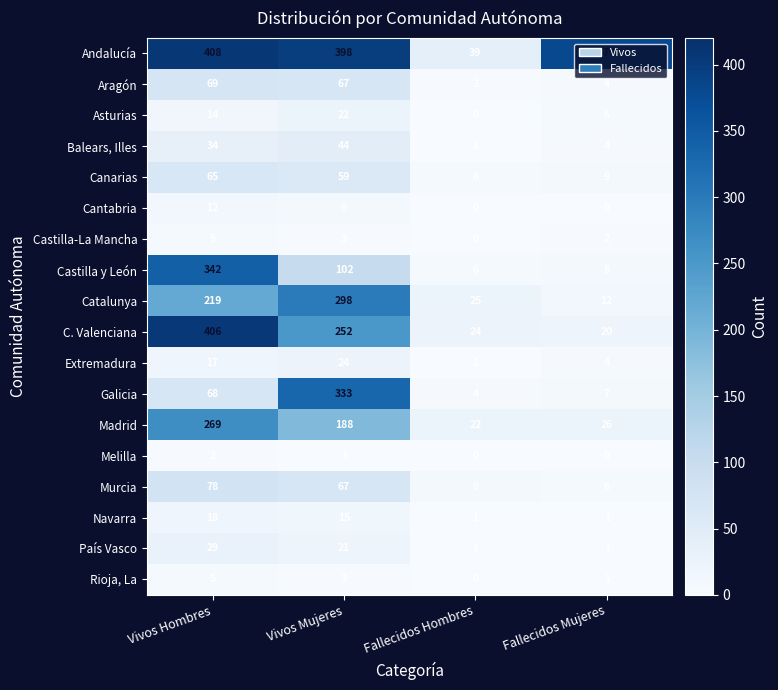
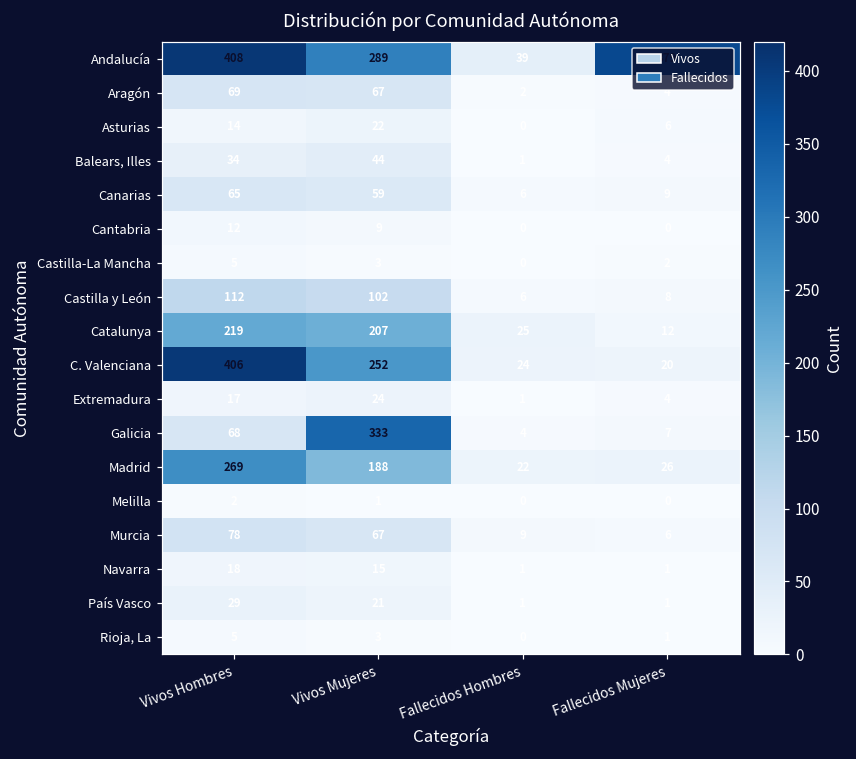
Andalucía, Vivos Mujeres: 398 -> 289
Castilla y León, Vivos Hombres: 342 -> 112
Catalunya, Vivos Mujeres: 298 -> 207
